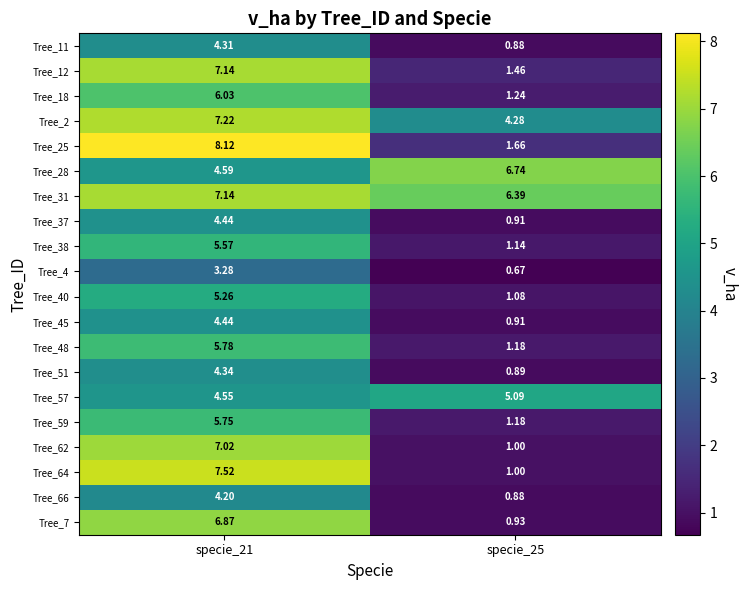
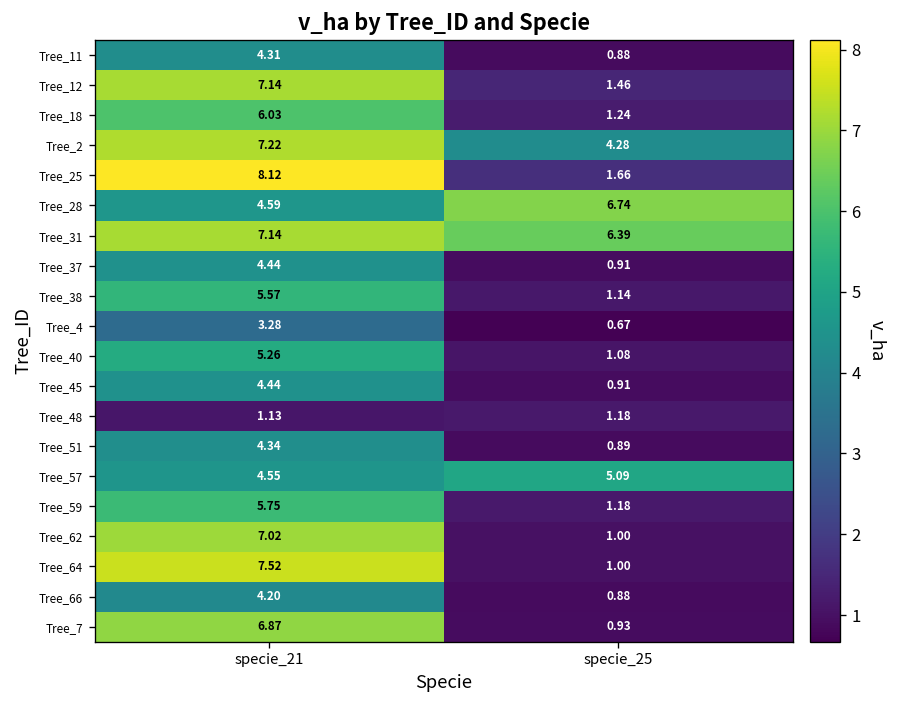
Tree_48, specie_21: 5.78 -> 1.13
